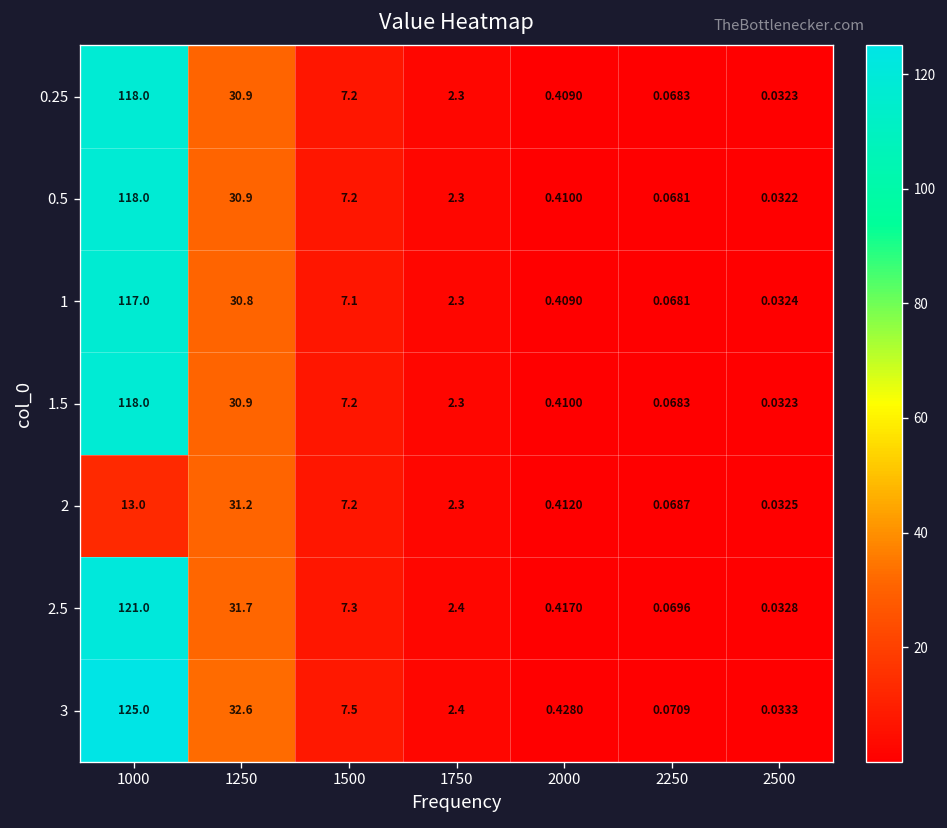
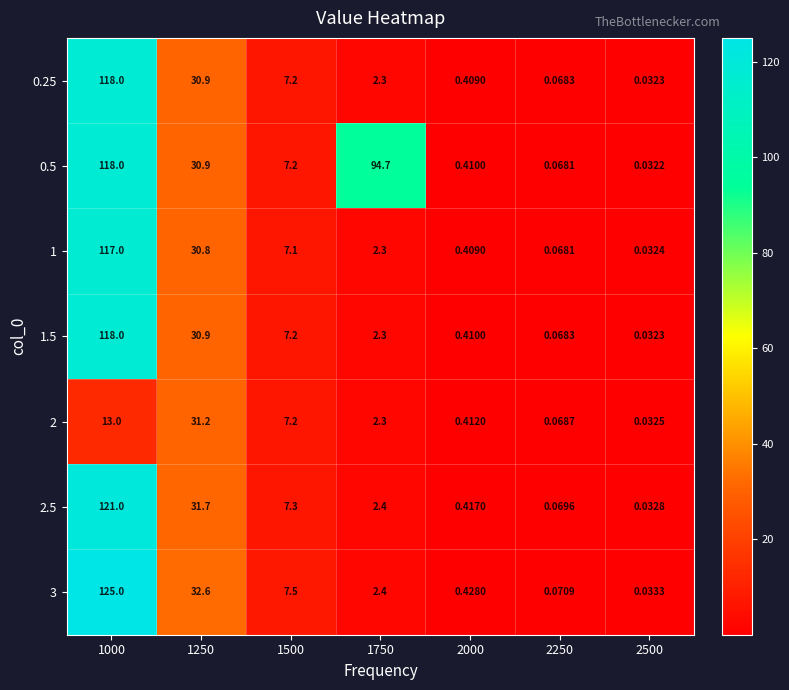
0.5, 1750: 2.3 -> 94.7
